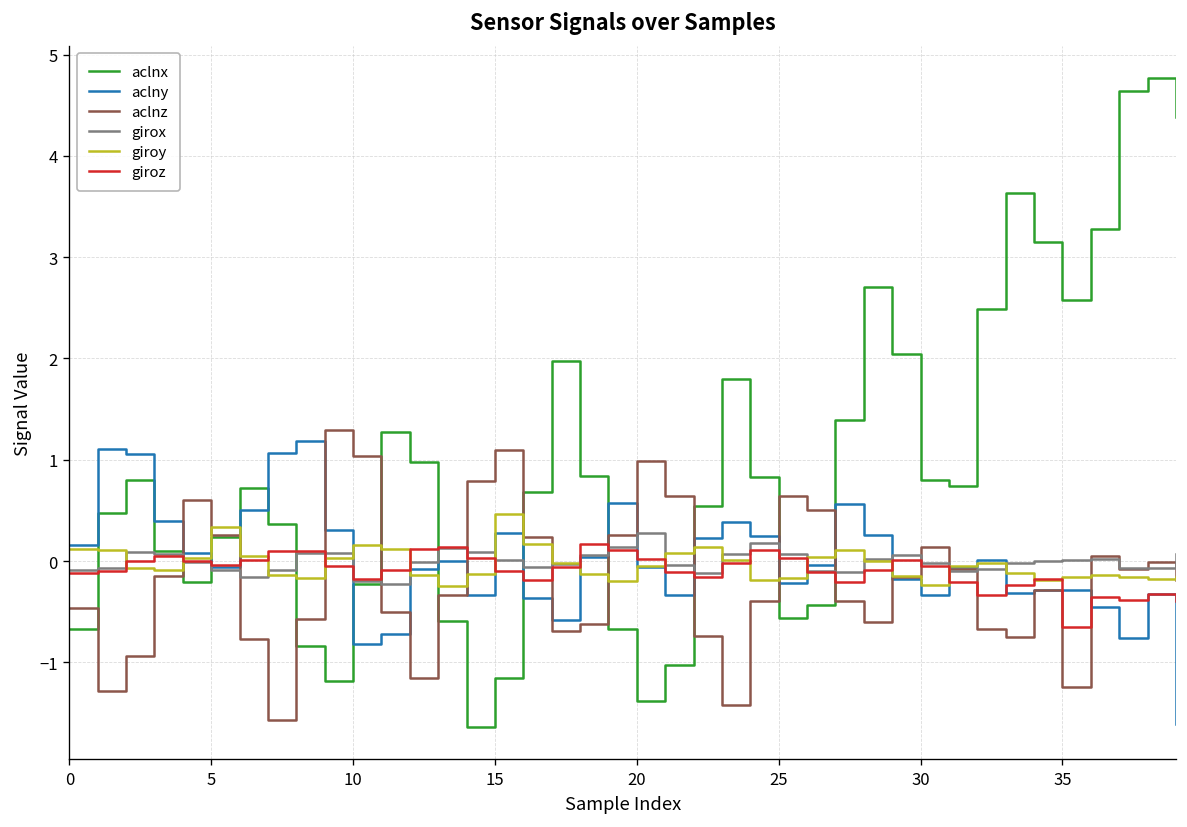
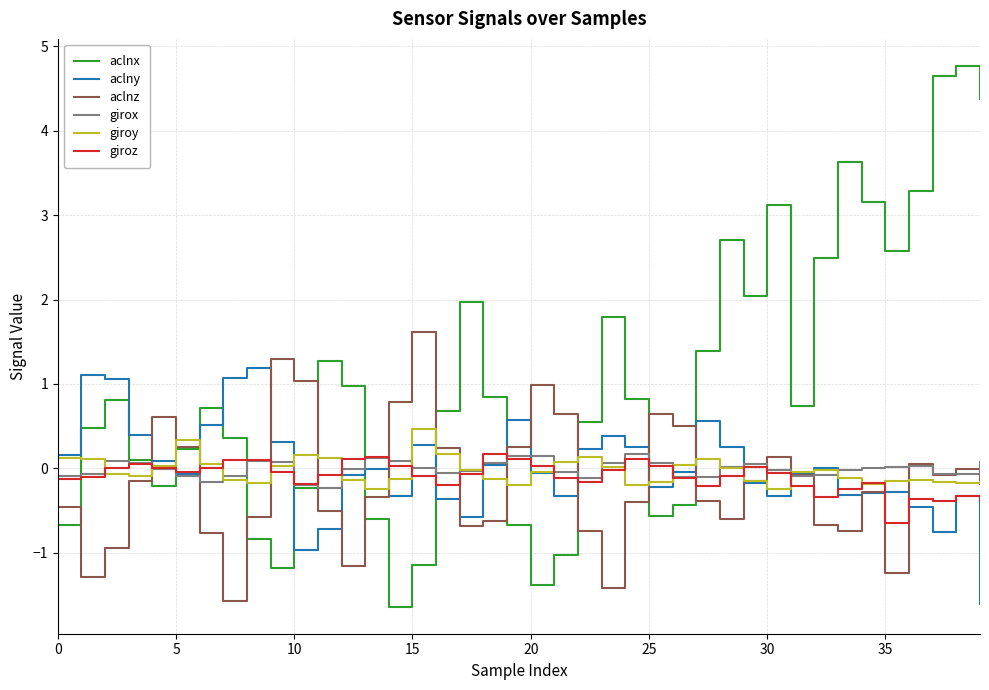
aclny, 10: -0.8 -> -1.0
aclnz, 15: 1.1 -> 1.6
girox, 20: 0.3 -> 0.1
aclnx, 30: 0.8 -> 3.1
